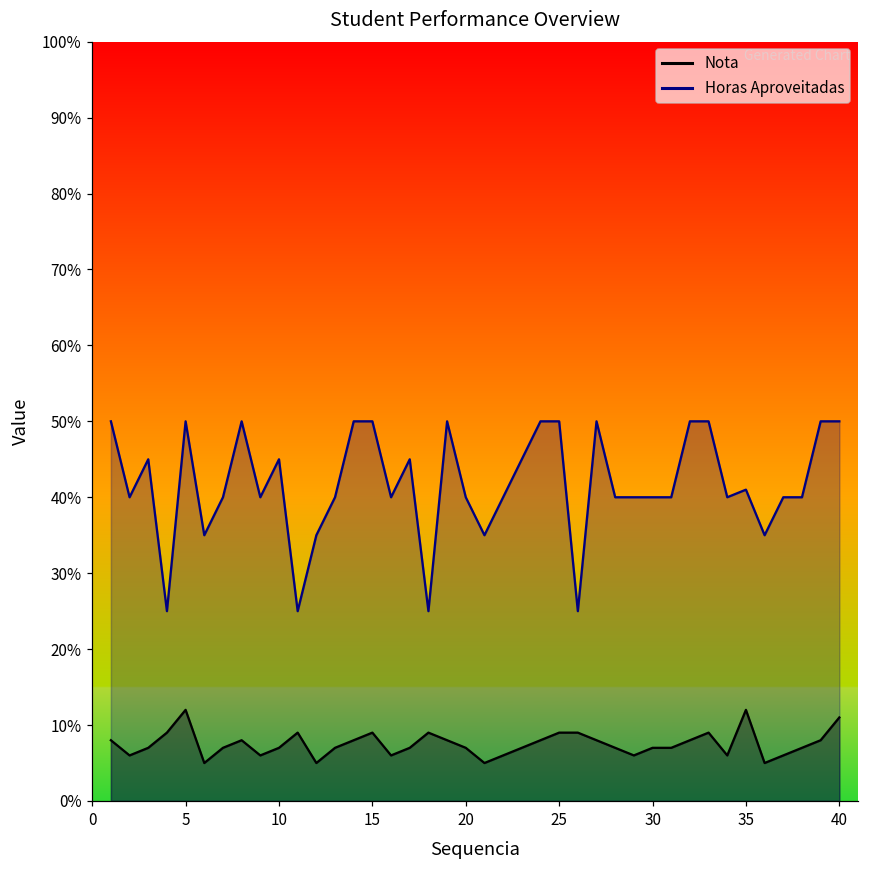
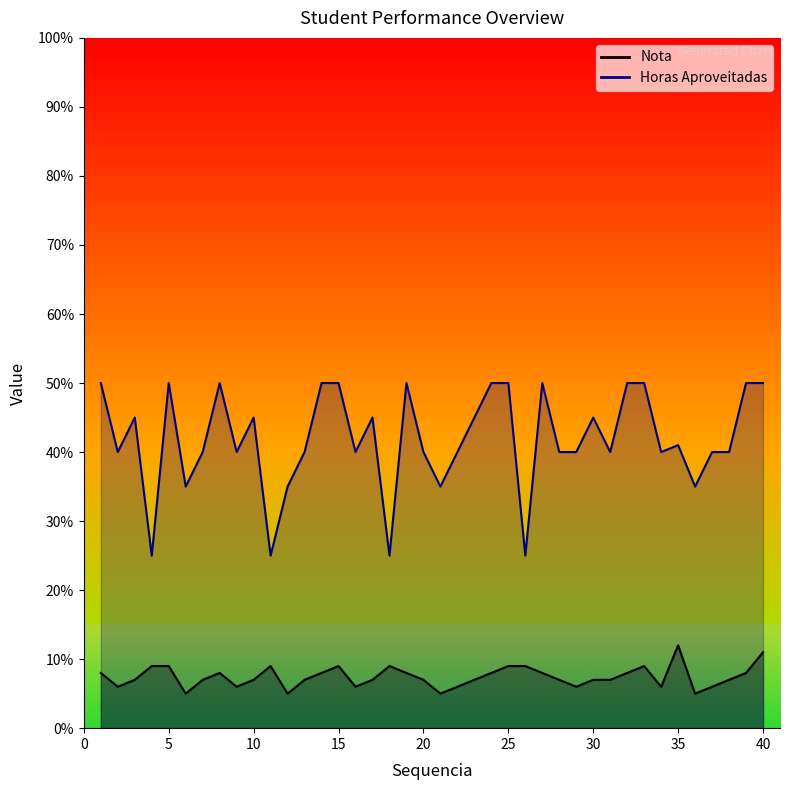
Nota, 5: 12% -> 9%
Horas Aproveitadas, 30: 40% -> 45%
